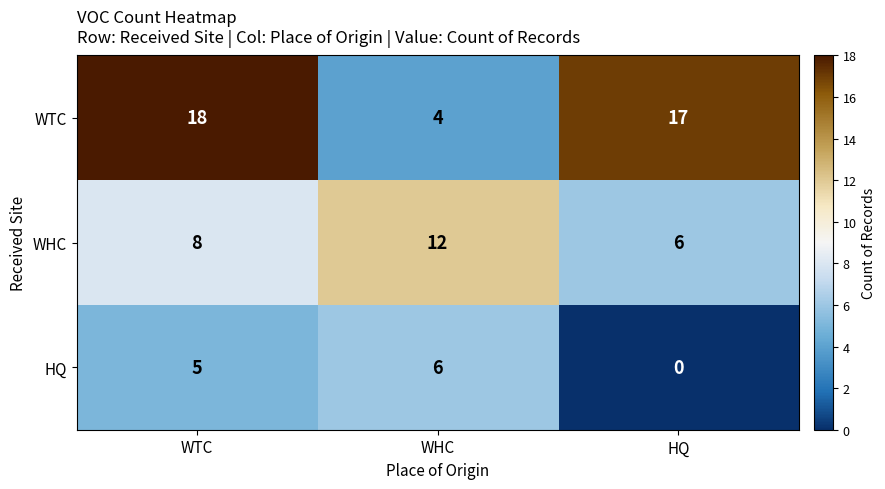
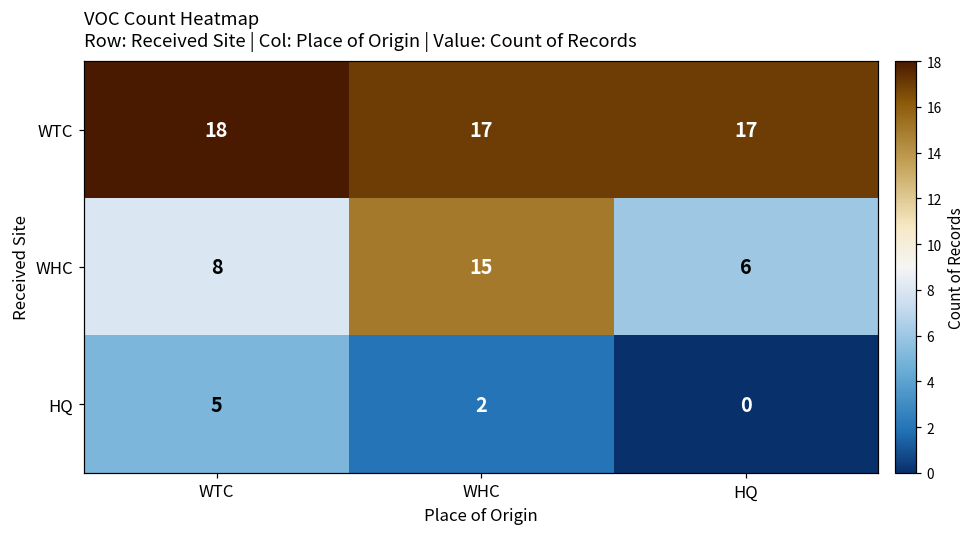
WTC, WHC: 4 -> 17
WHC, WHC: 12 -> 15
HQ, WHC: 6 -> 2
